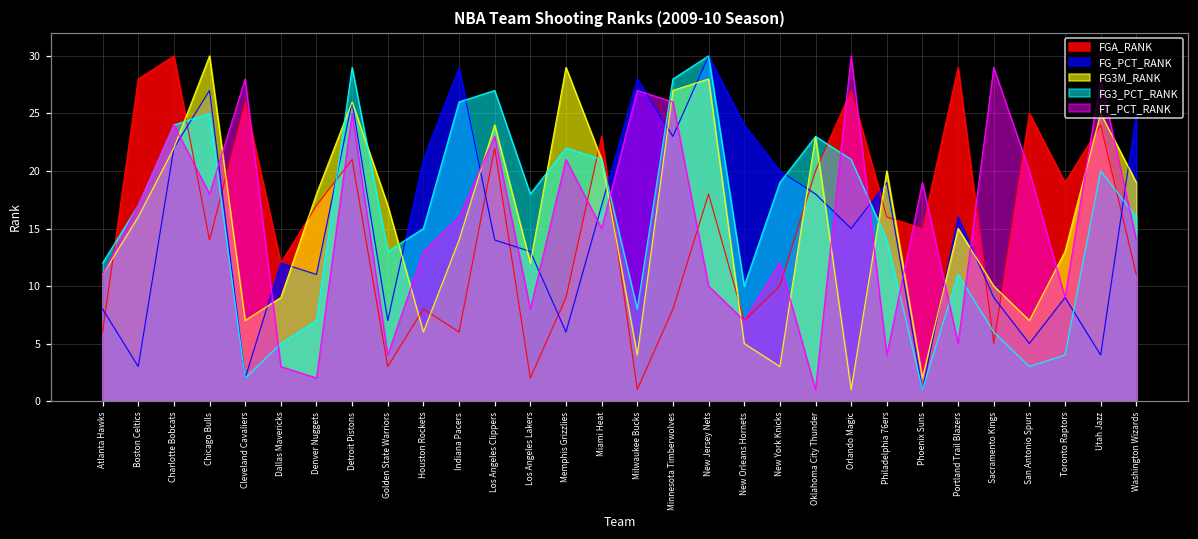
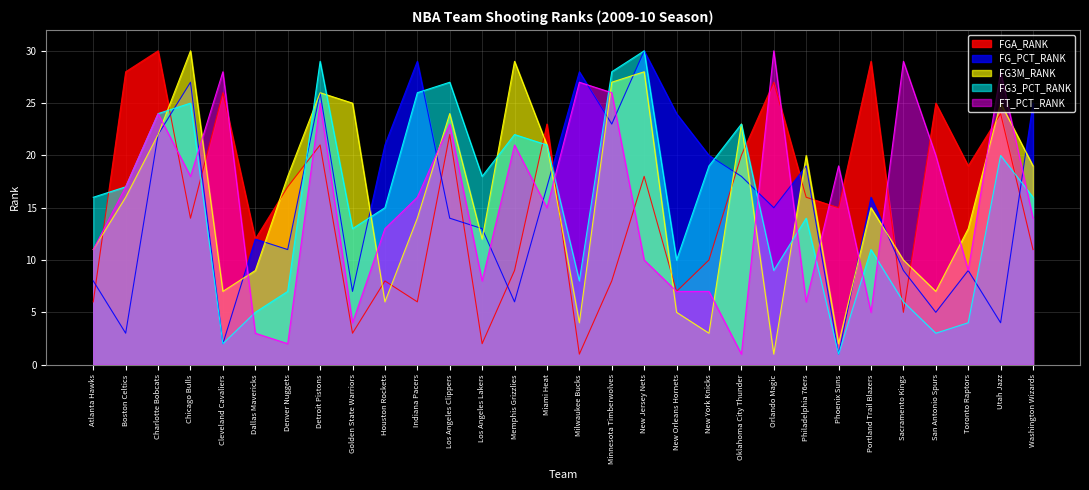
FG3_PCT_RANK, Atlanta Hawks: 12 -> 16
FG3M_RANK, Golden State Warriors: 17 -> 25
FT_PCT_RANK, New York Knicks: 12 -> 7
FG3_PCT_RANK, Orlando Magic: 21 -> 9
FT_PCT_RANK, Philadelphia 76ers: 4 -> 6
